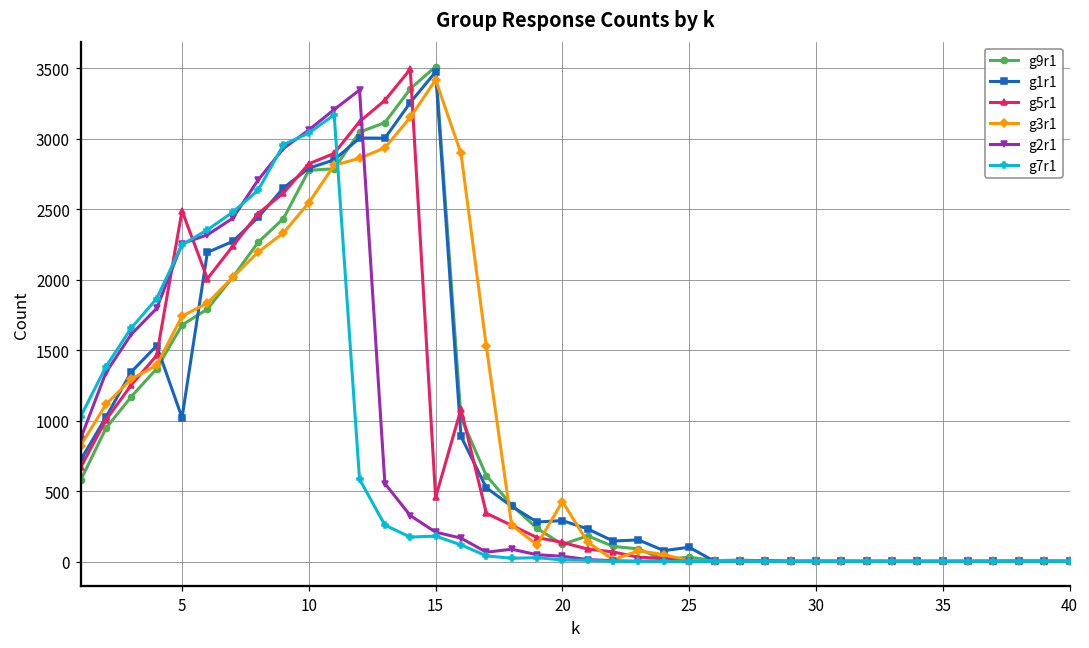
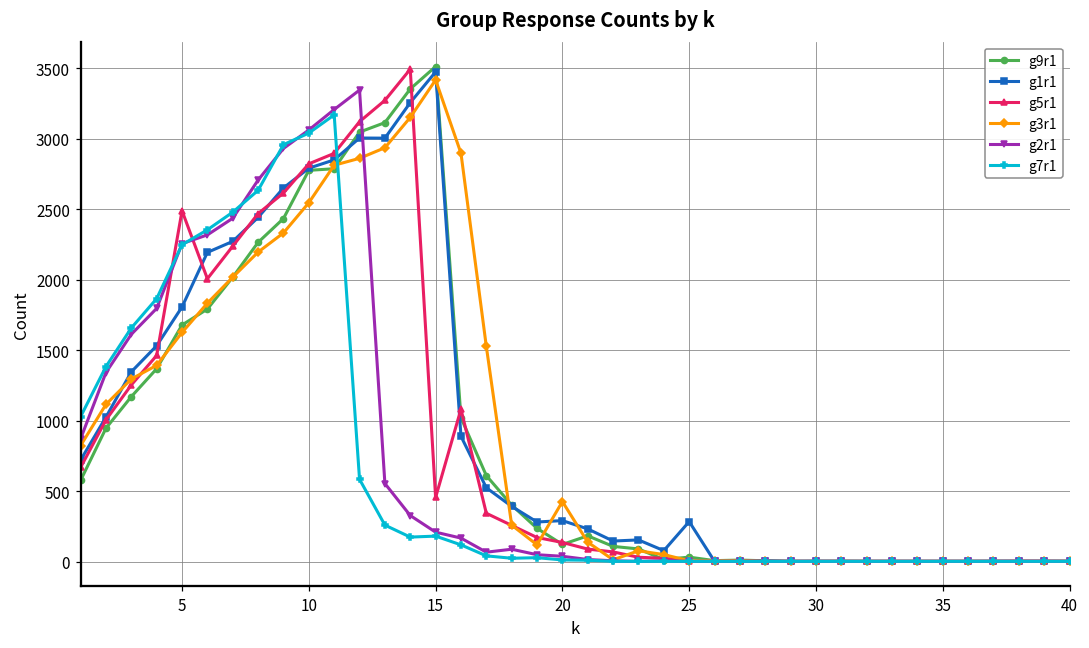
g1r1, 5: 1020 -> 1810
g3r1, 5: 1740 -> 1630
g1r1, 25: 100 -> 290
